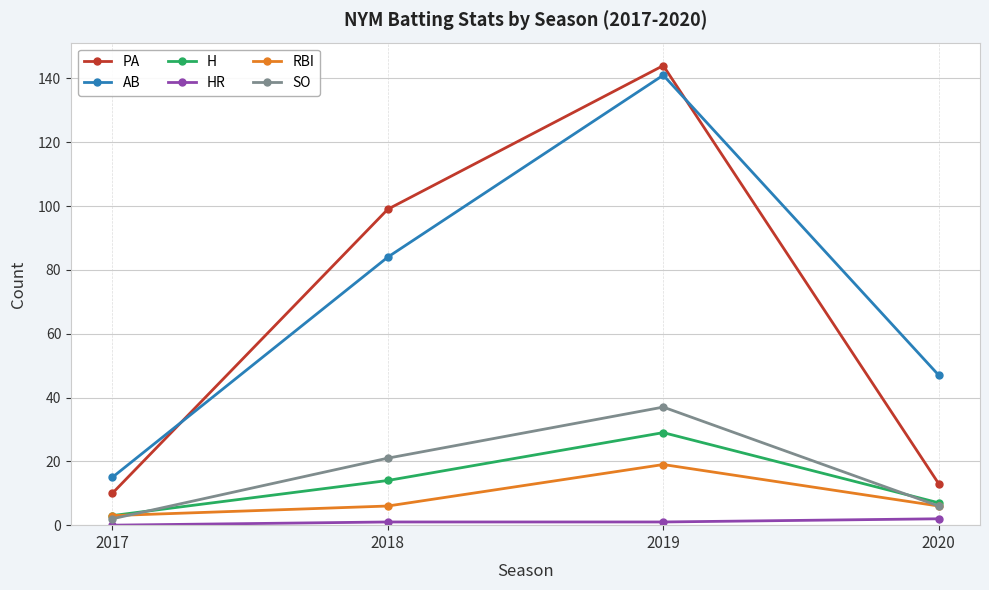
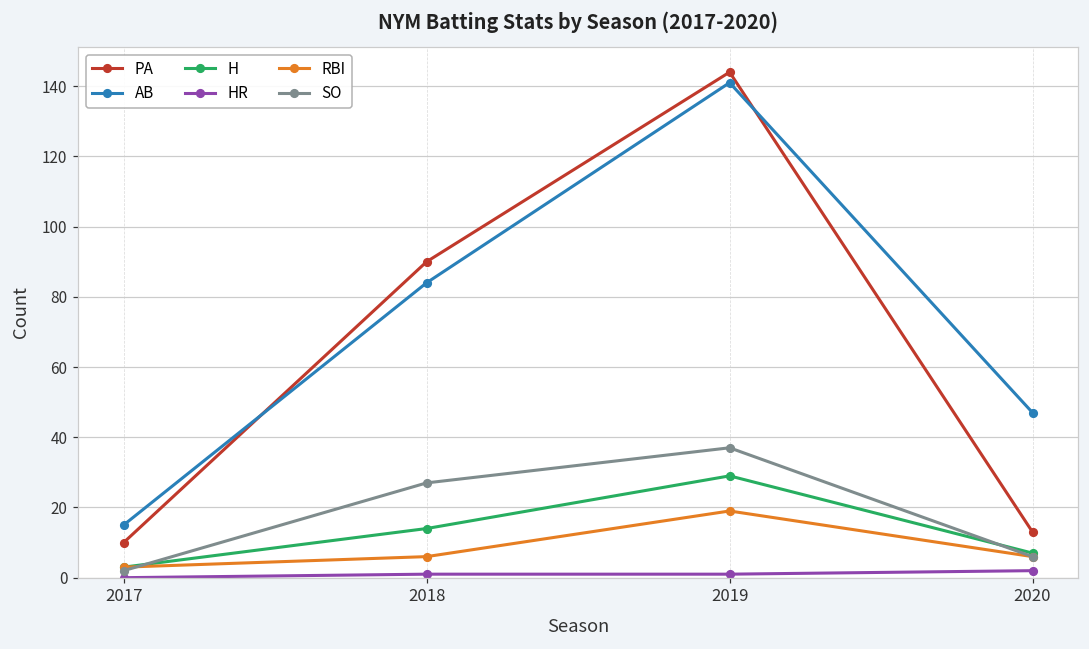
PA, 2018: 99 -> 90
SO, 2018: 21 -> 27
